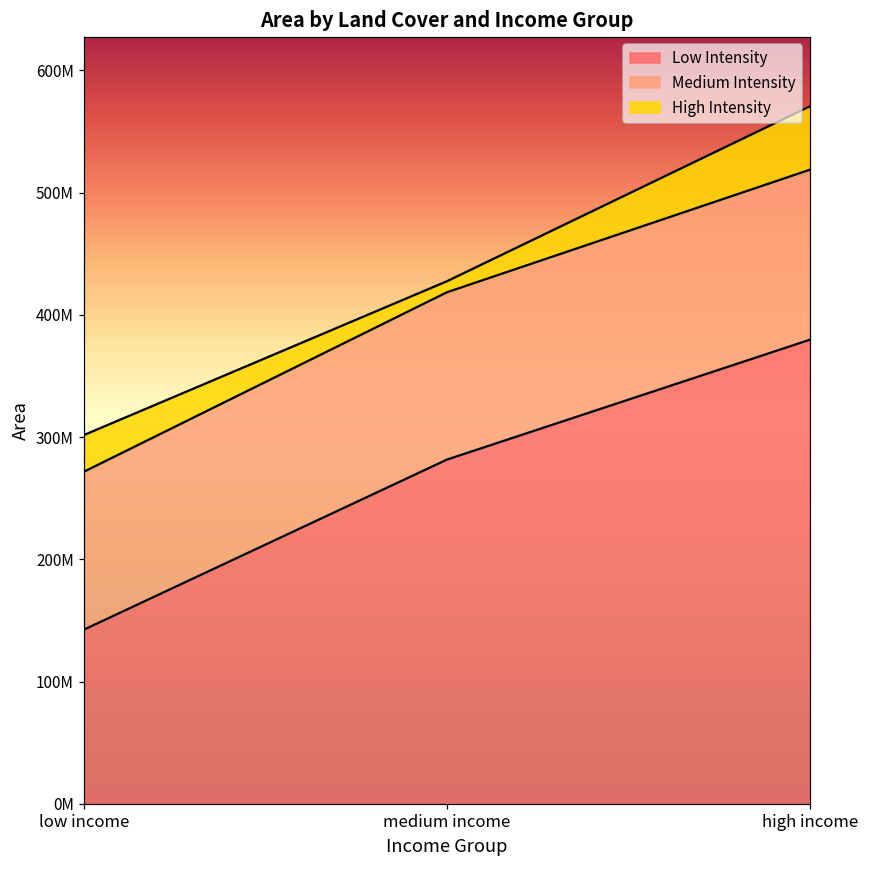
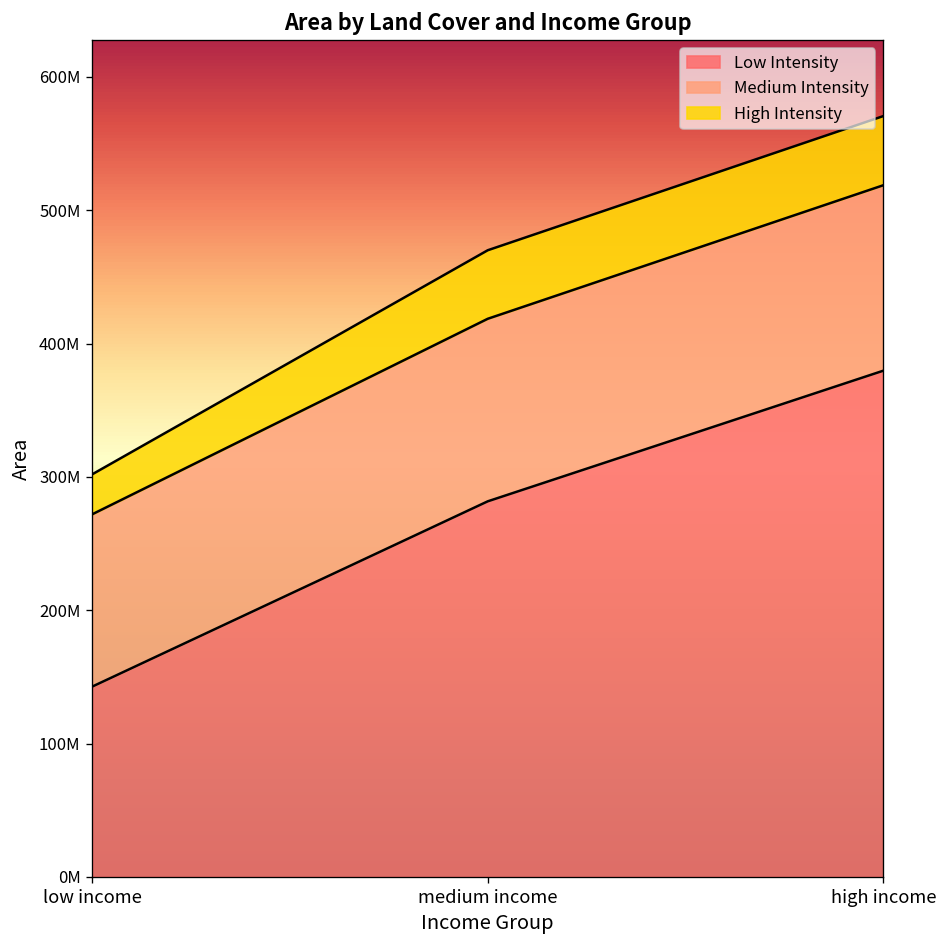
High Intensity, medium income: 9000000 -> 51000000
